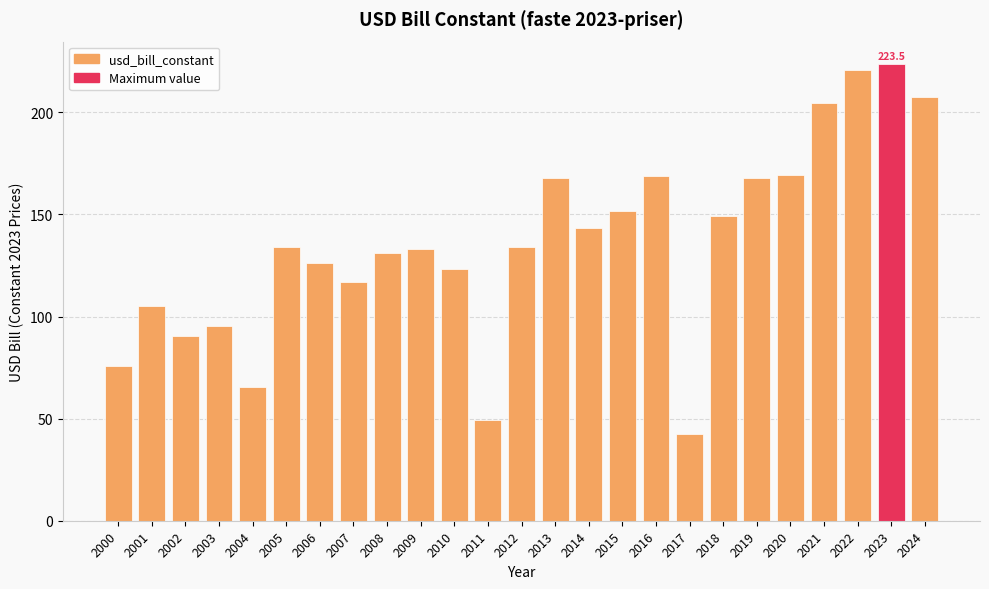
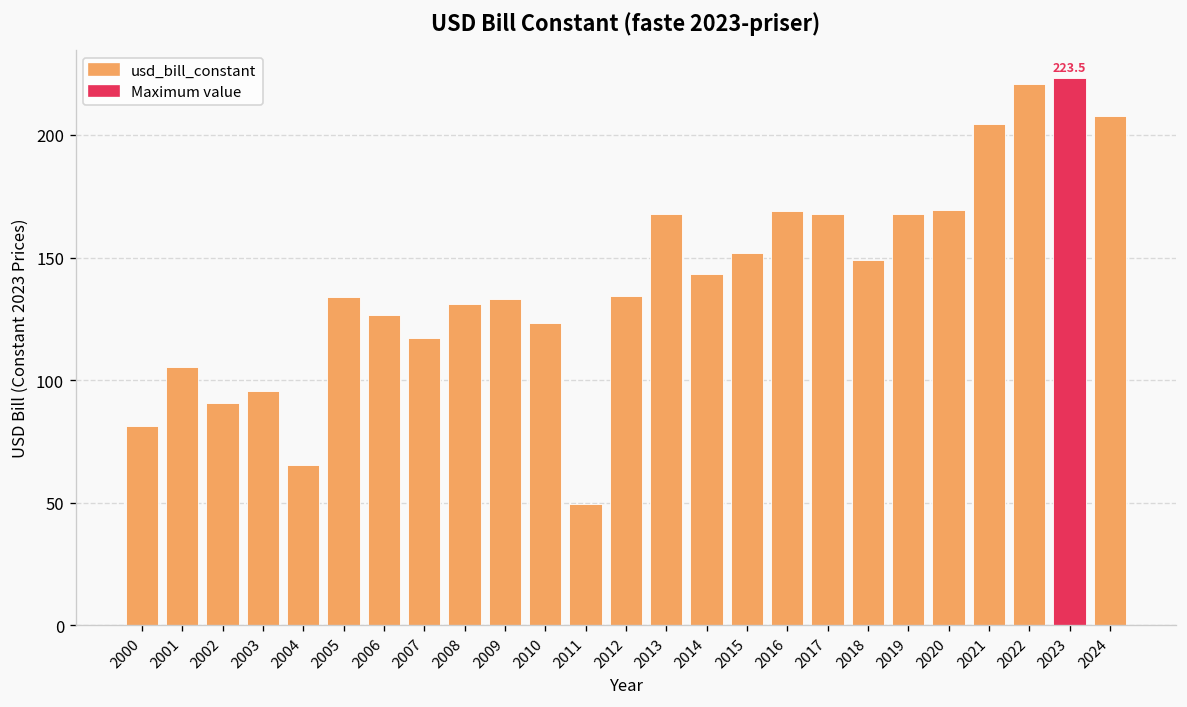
2000: 76 -> 81
2017: 43 -> 168
